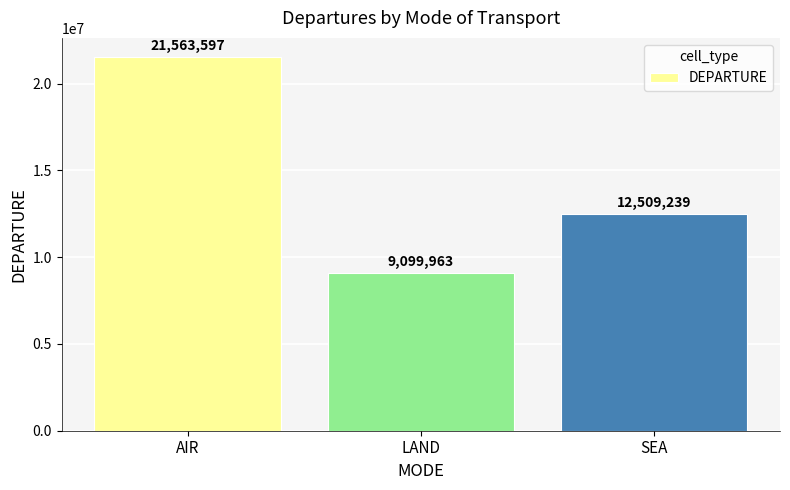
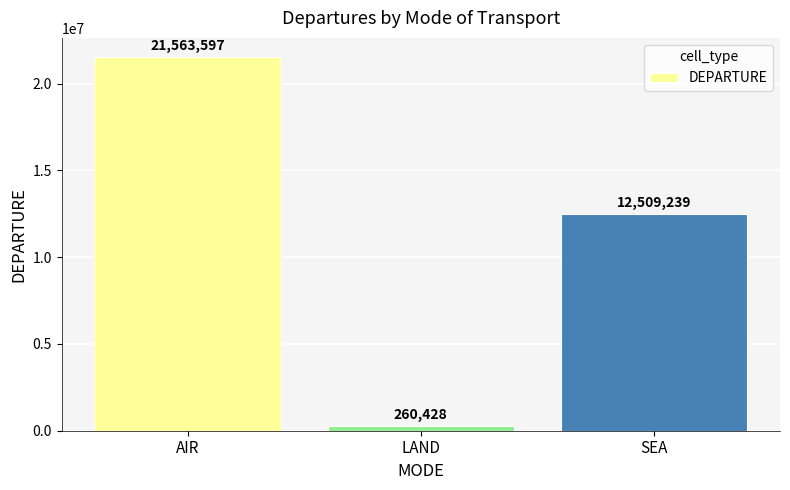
LAND: 9,099,963 -> 260,428
